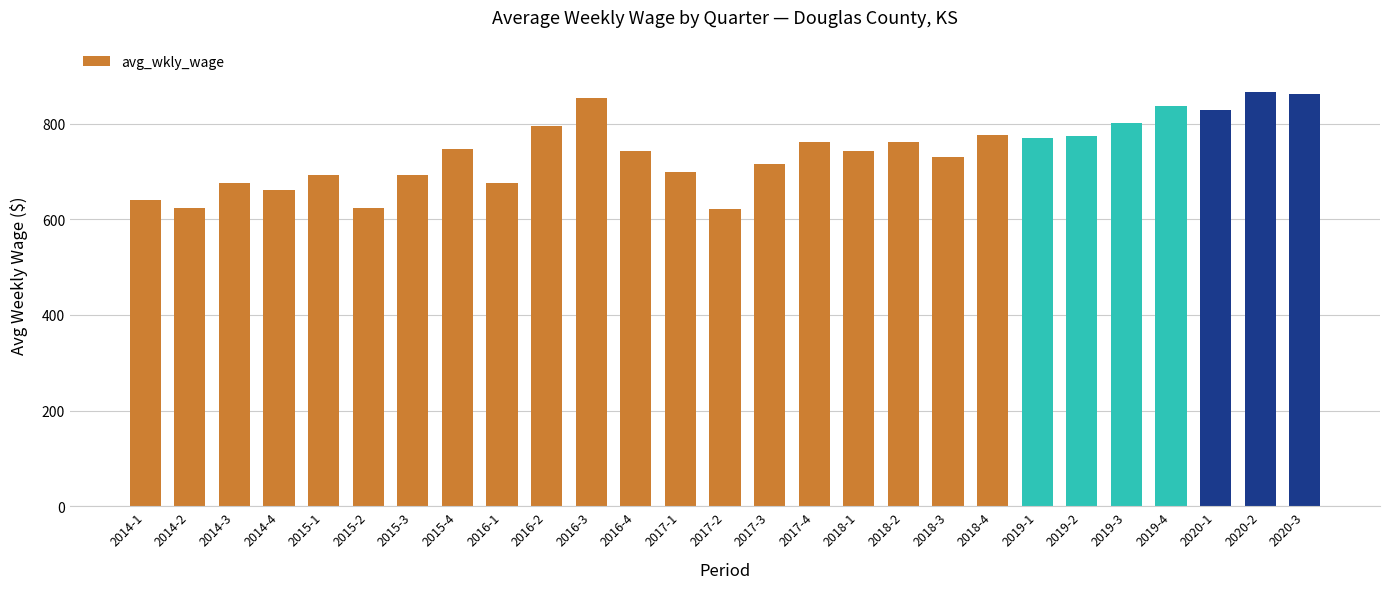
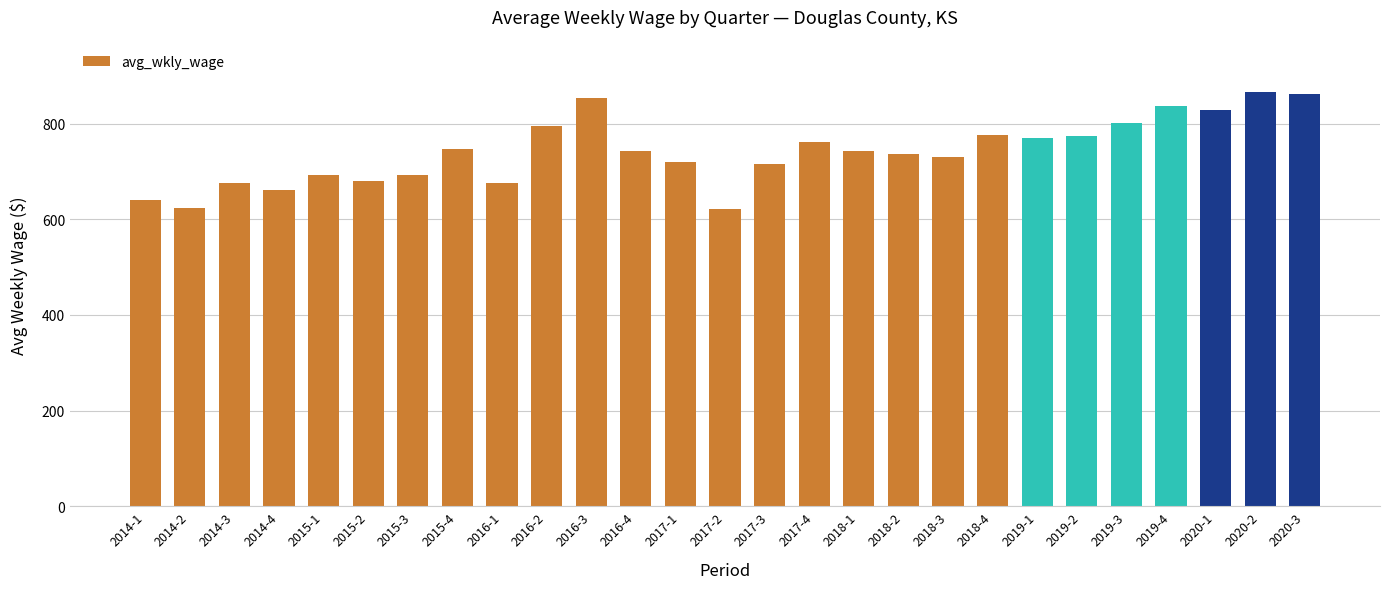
2015-2: 620 -> 680
2017-1: 700 -> 720
2018-2: 760 -> 740
